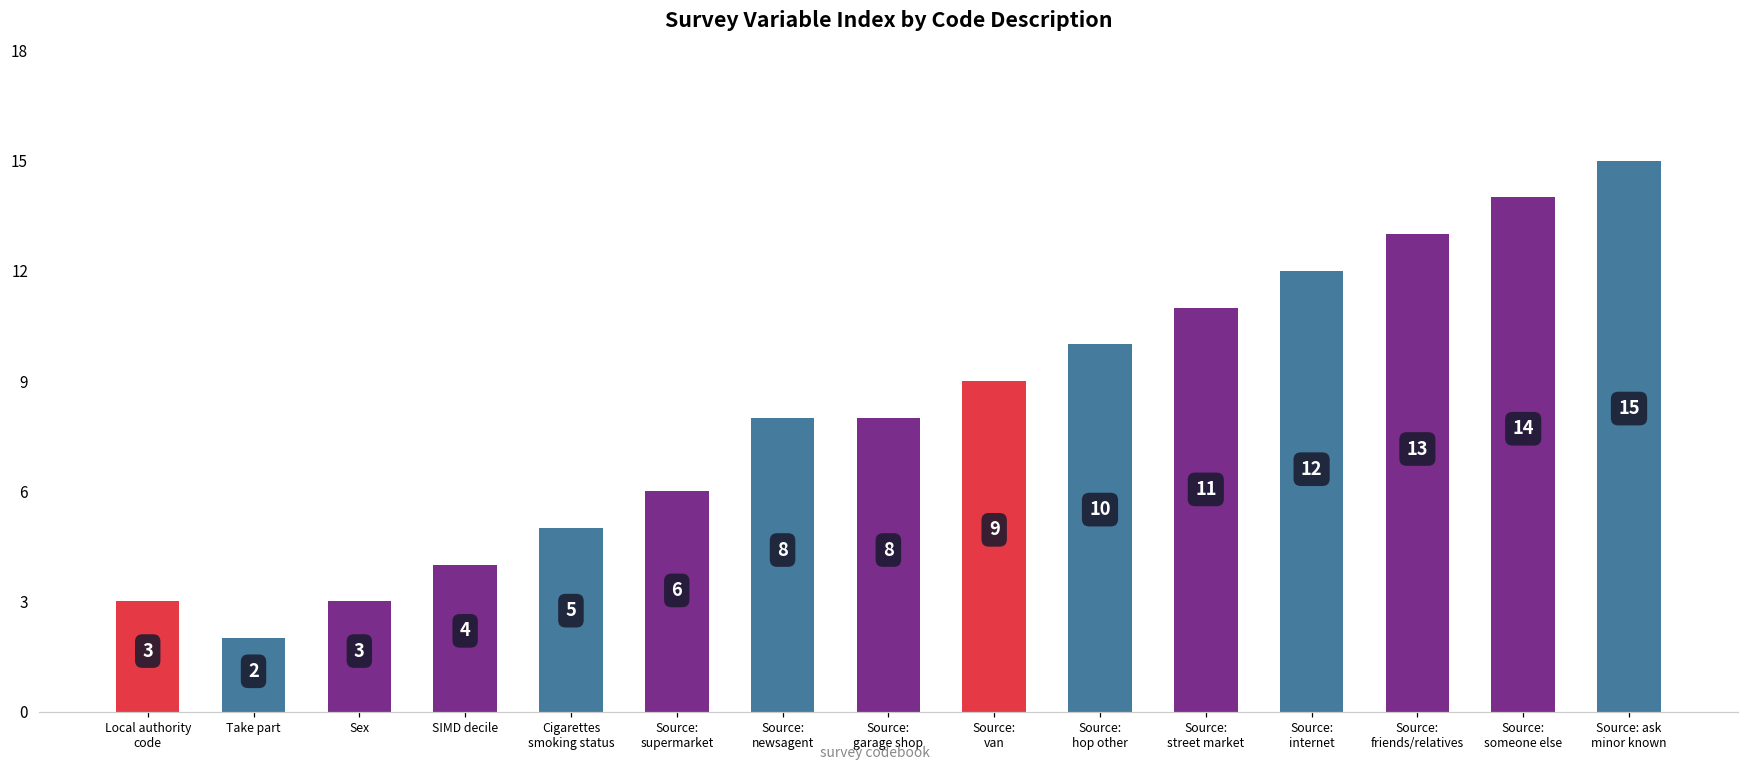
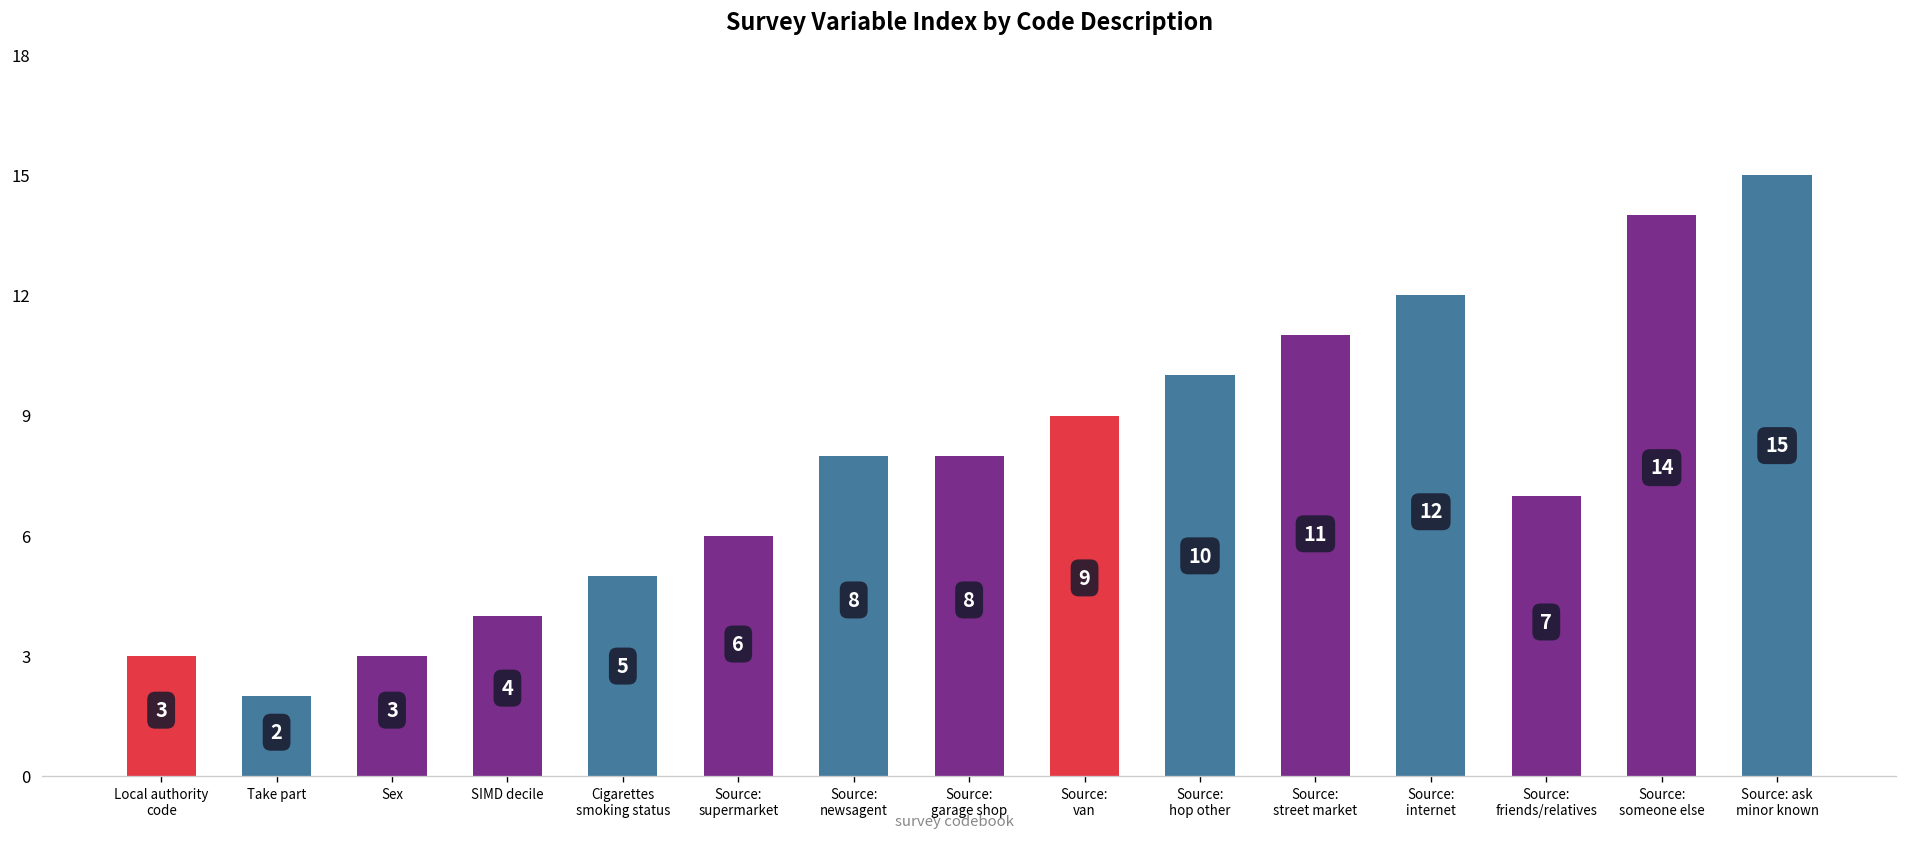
Source: friends/relatives: 13 -> 7
